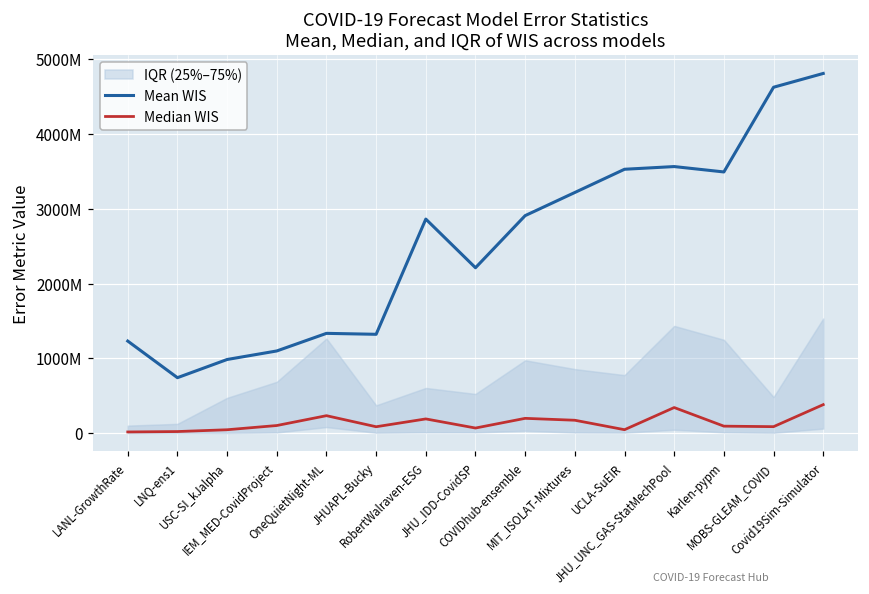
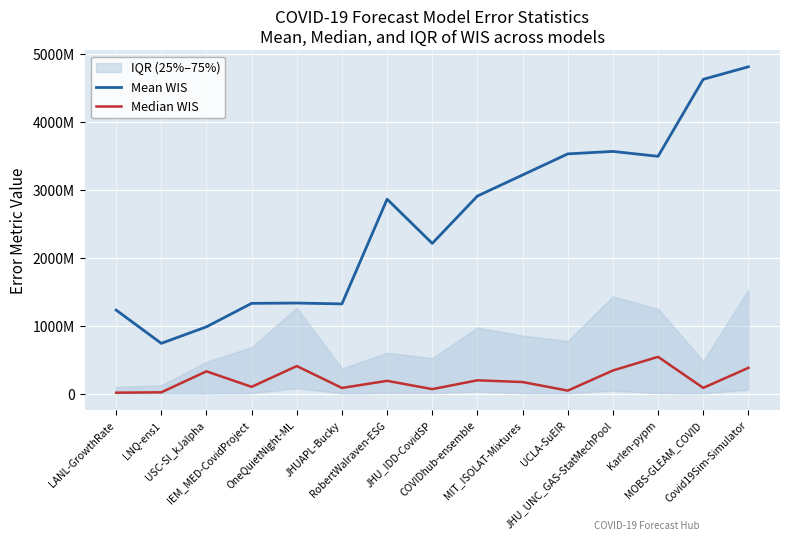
Median WIS, USC-SI_kJalpha: 0 -> 300000000
Mean WIS, IEM_MED-CovidProject: 1100000000 -> 1300000000
Median WIS, OneQuietNight-ML: 200000000 -> 400000000
Median WIS, Karlen-pypm: 100000000 -> 500000000
